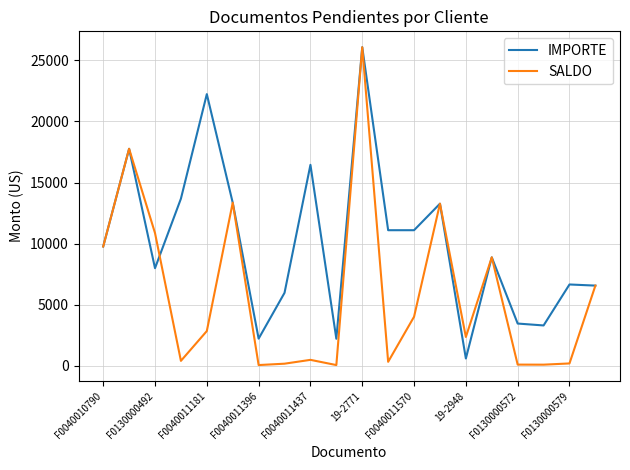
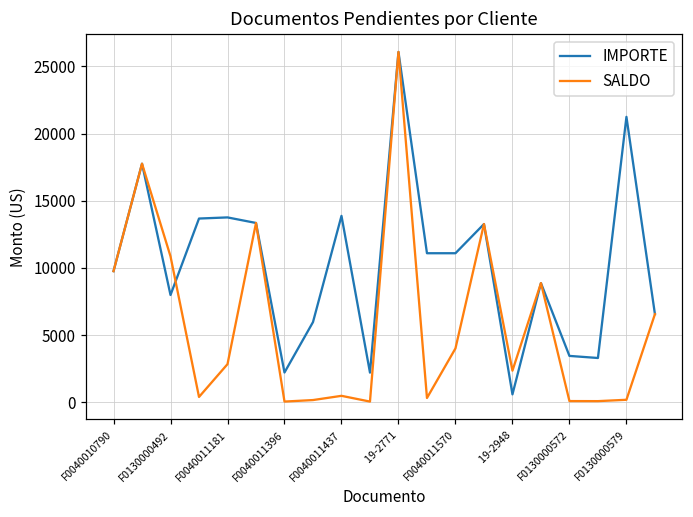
IMPORTE, F0040011181: 22200 -> 13800
IMPORTE, F0040011437: 16400 -> 13900
IMPORTE, F0130000579: 6700 -> 21200
